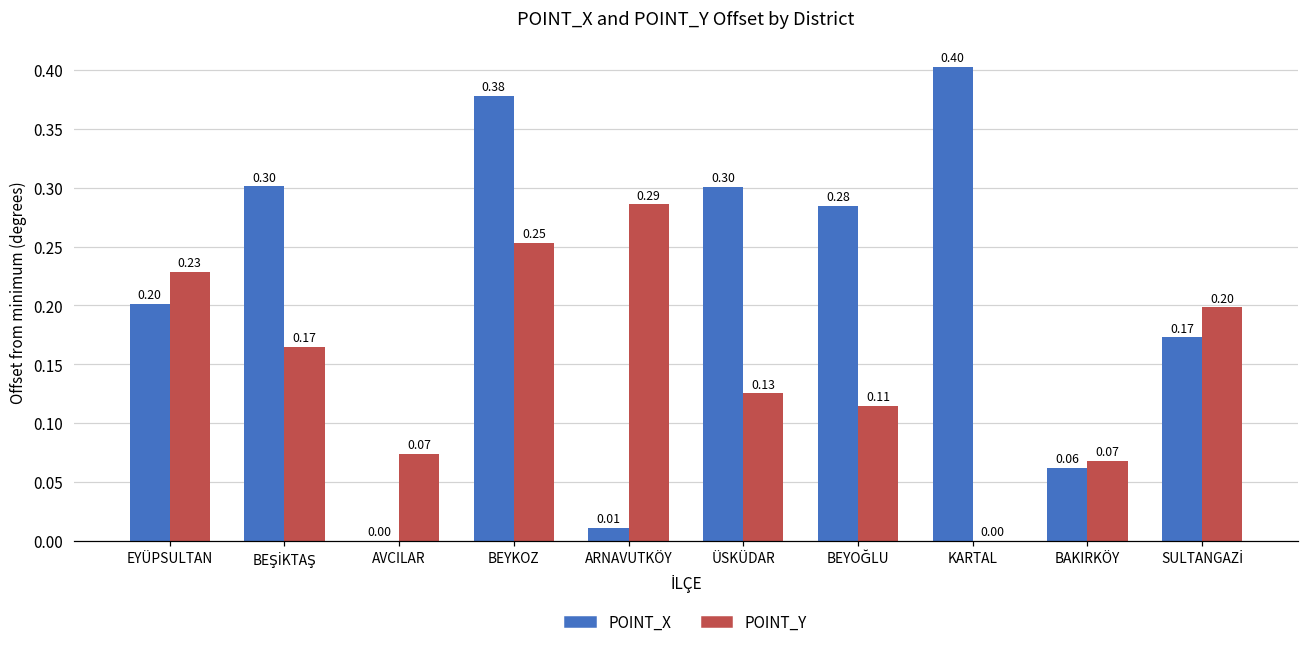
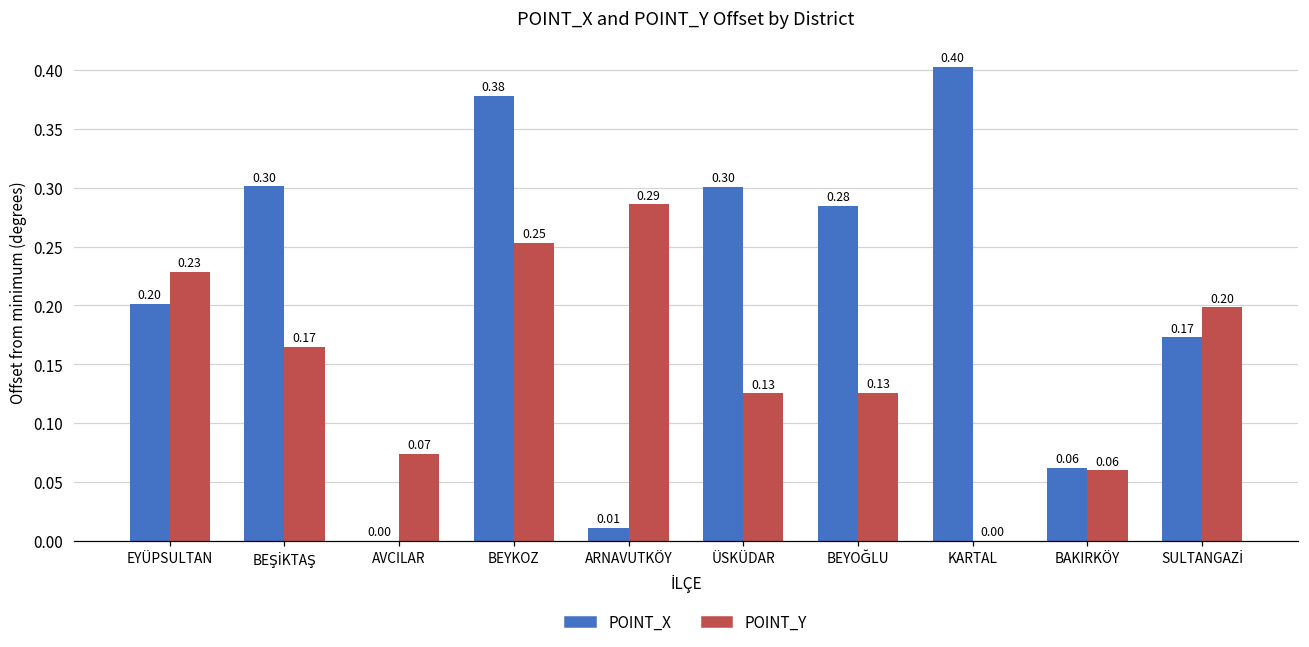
POINT_Y, BEYOĞLU: 0.11 -> 0.13
POINT_Y, BAKIRKÖY: 0.07 -> 0.06
